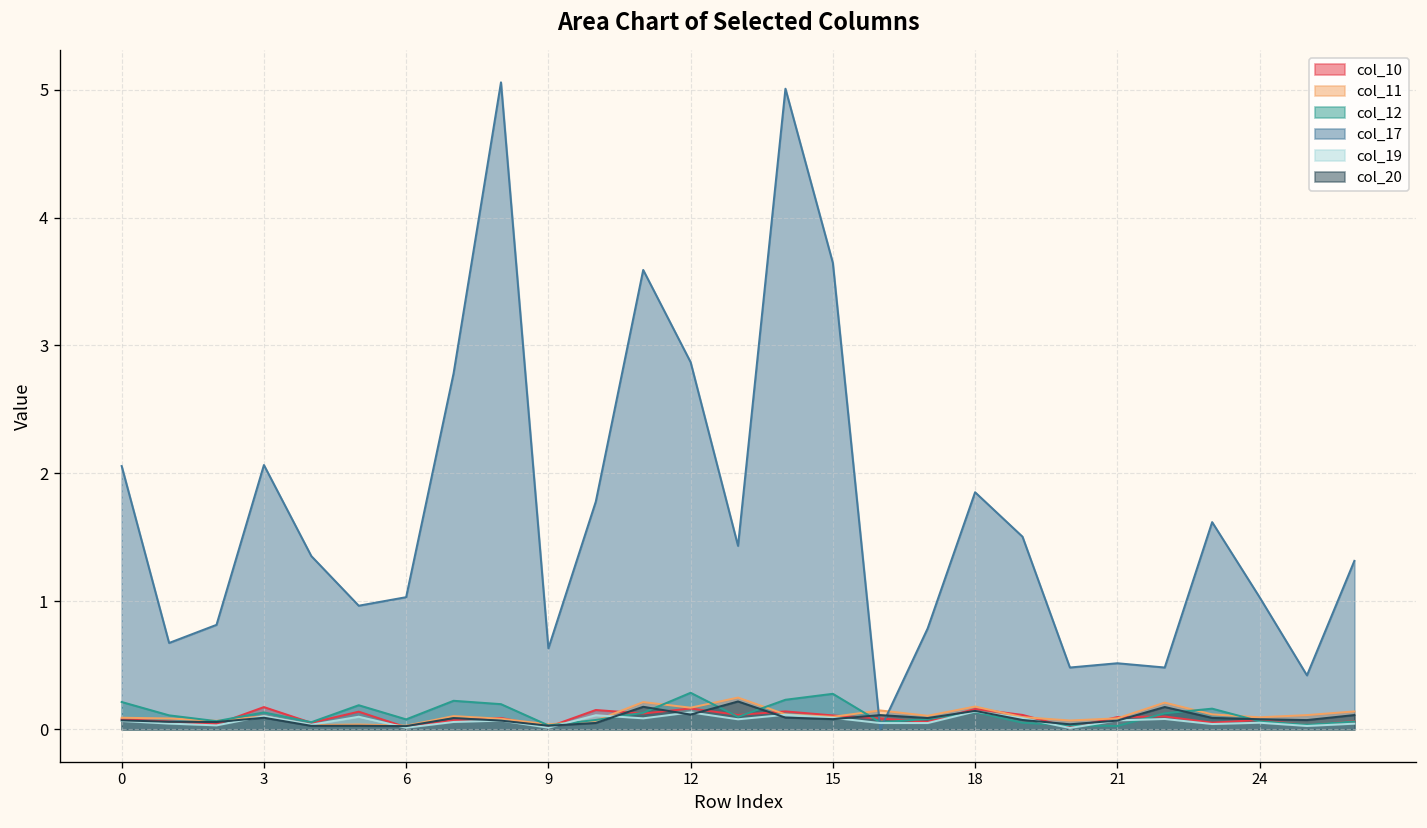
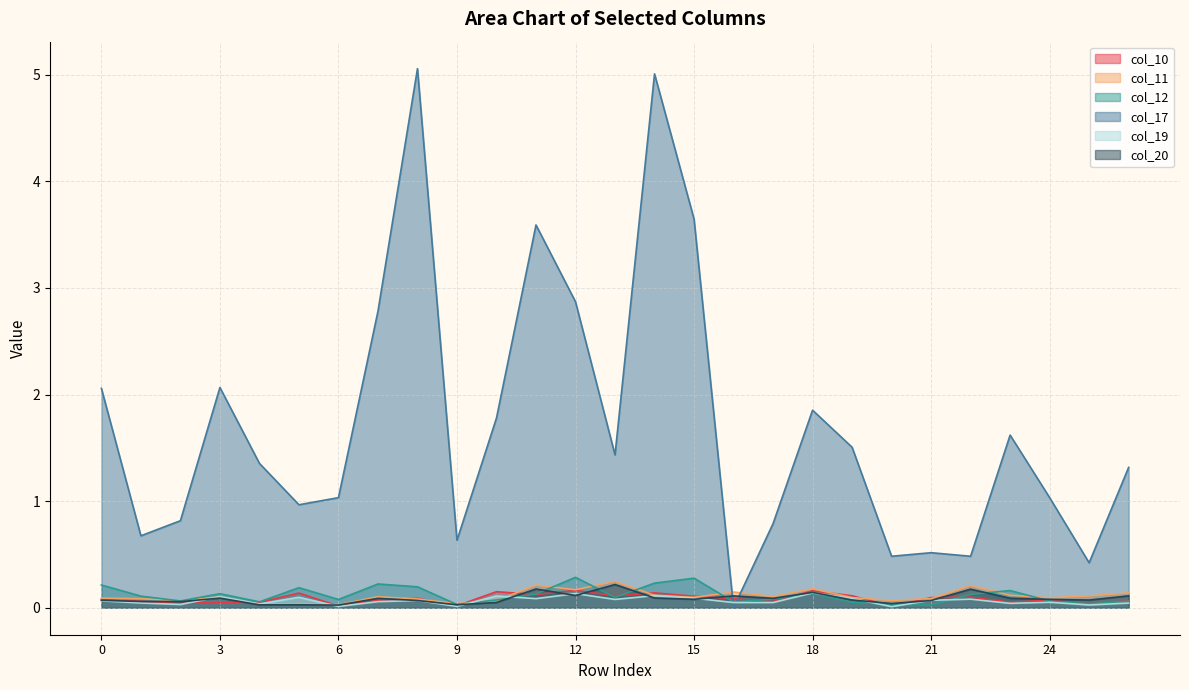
col_10, 3: 0.17 -> 0.05
